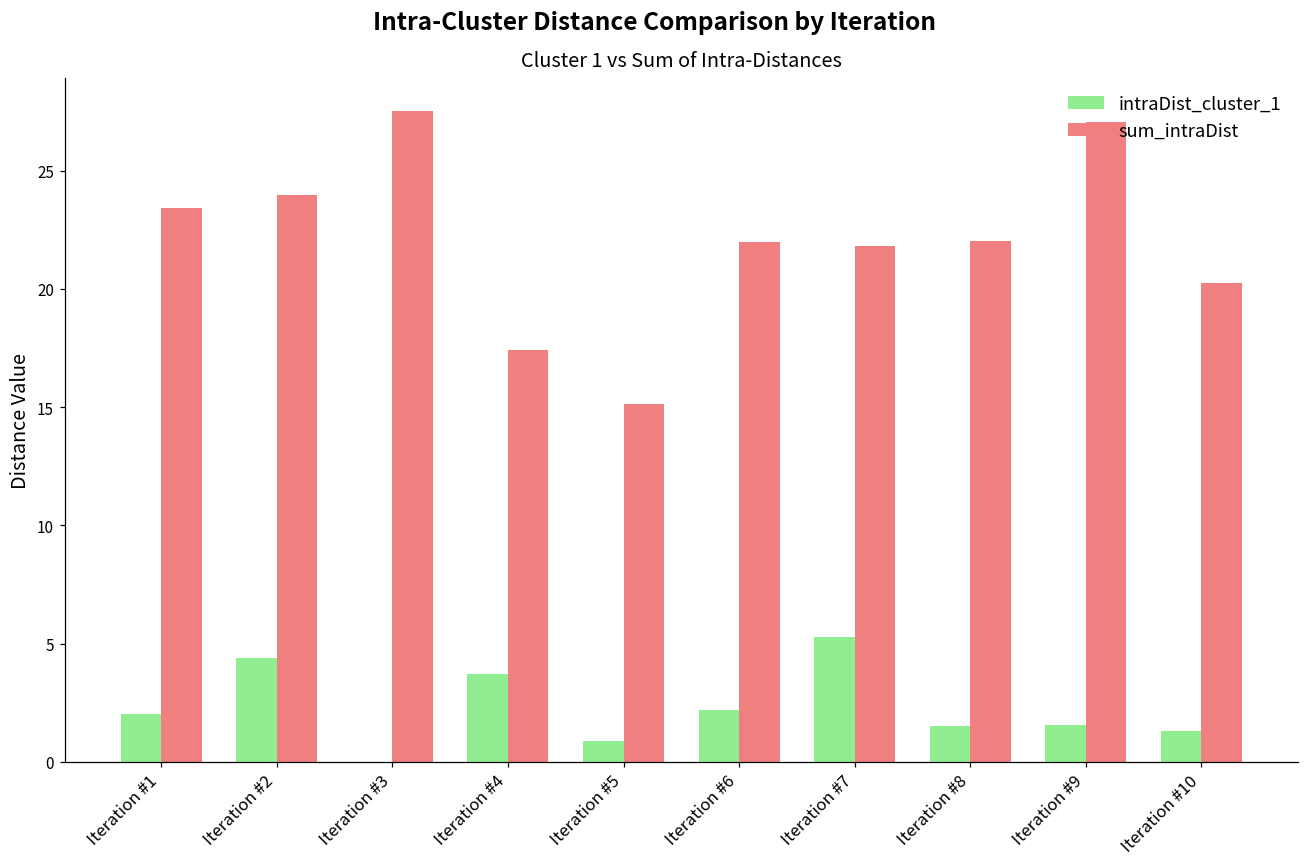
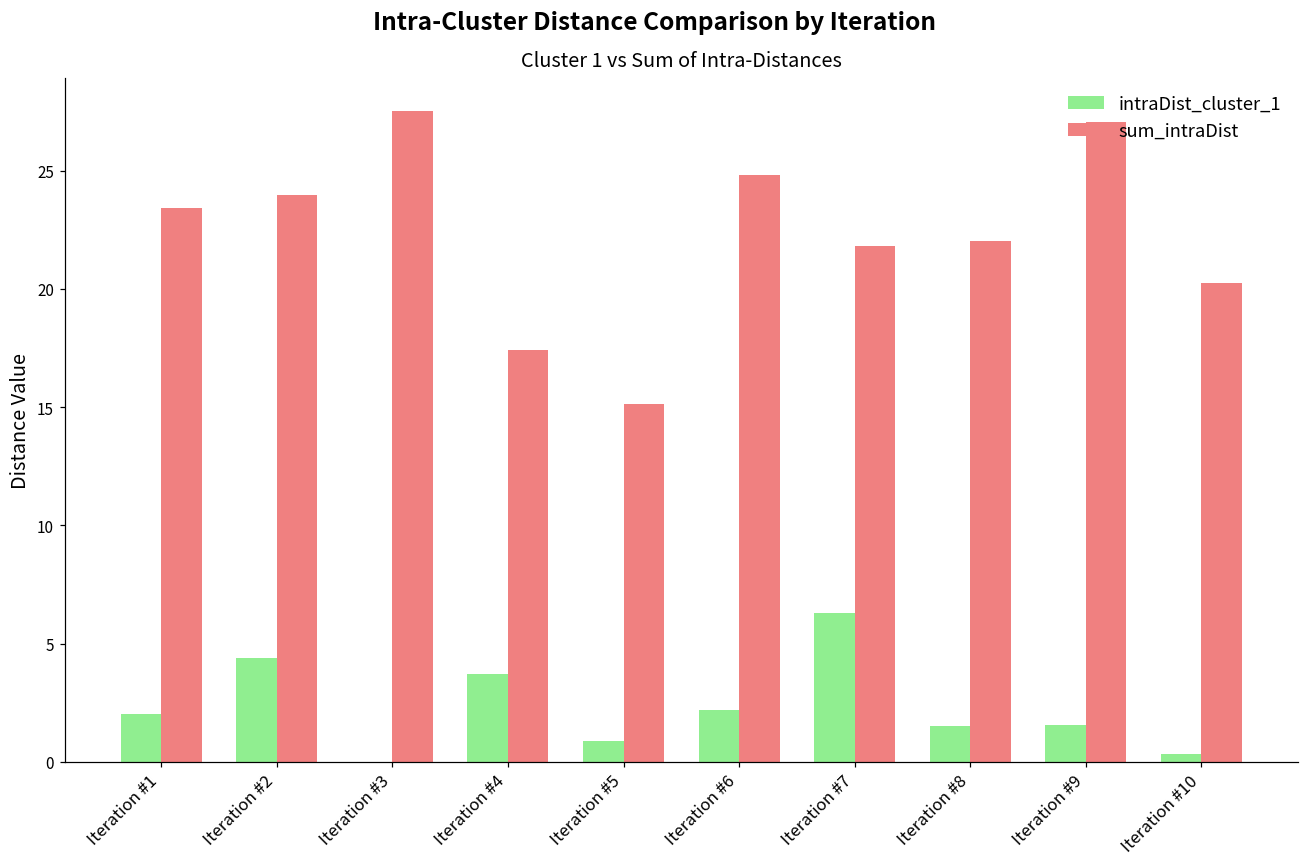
sum_intraDist, Iteration #6: 22.0 -> 24.8
intraDist_cluster_1, Iteration #7: 5.3 -> 6.3
intraDist_cluster_1, Iteration #10: 1.3 -> 0.3
